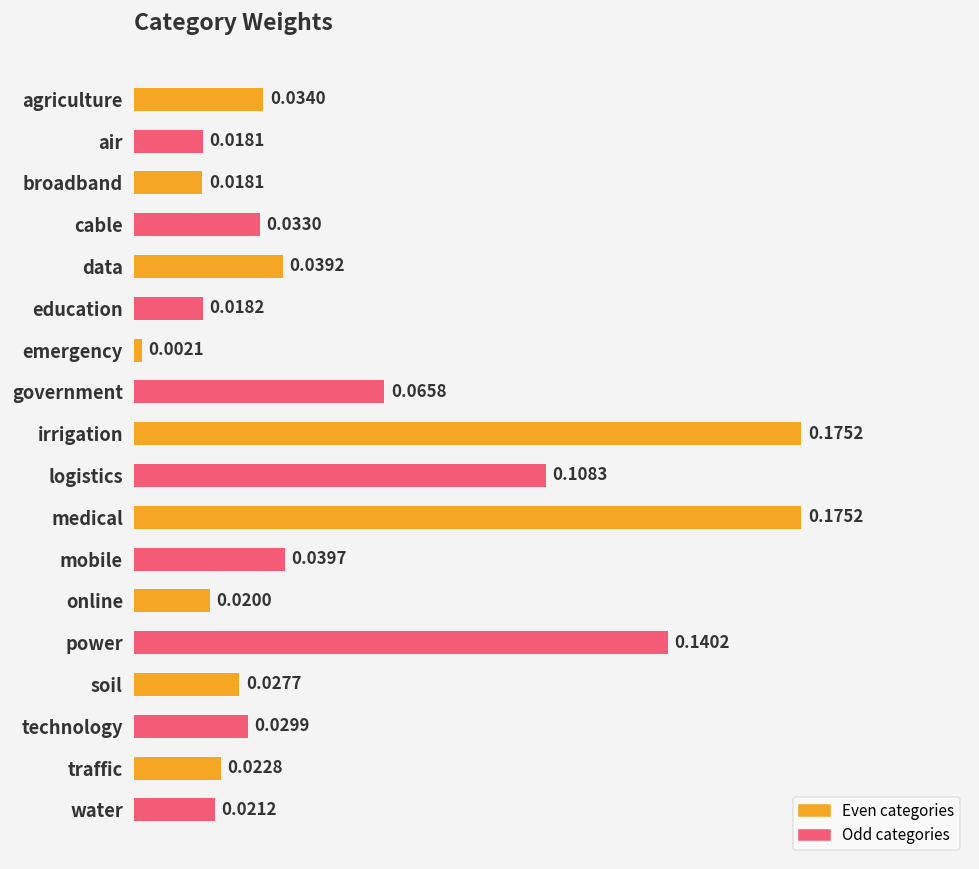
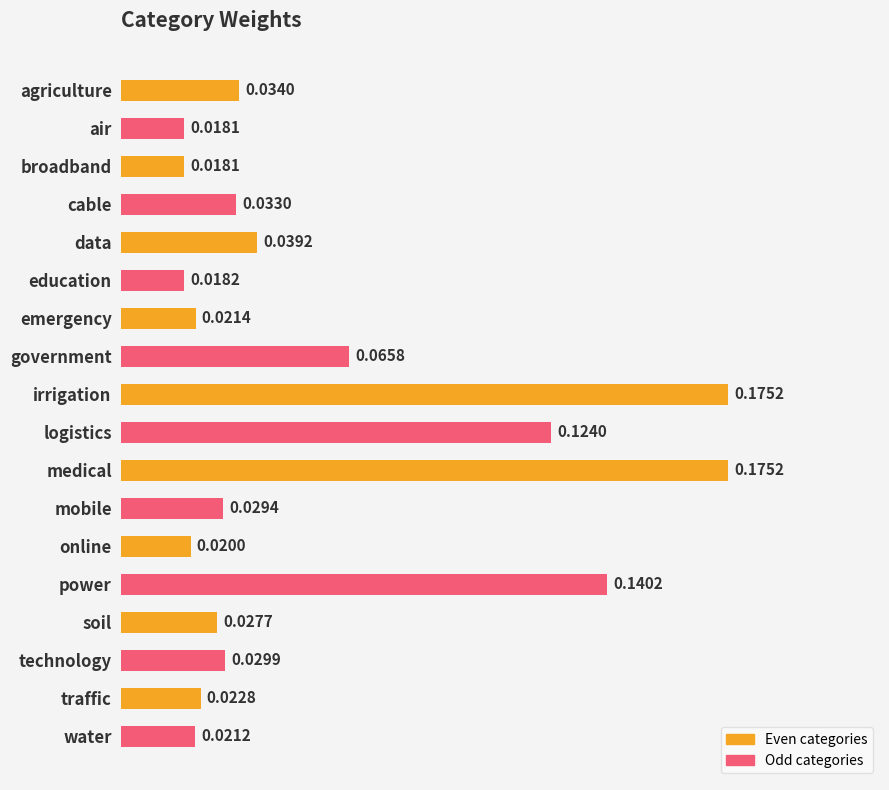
emergency: 0.0021 -> 0.0214
logistics: 0.1083 -> 0.1240
mobile: 0.0397 -> 0.0294
